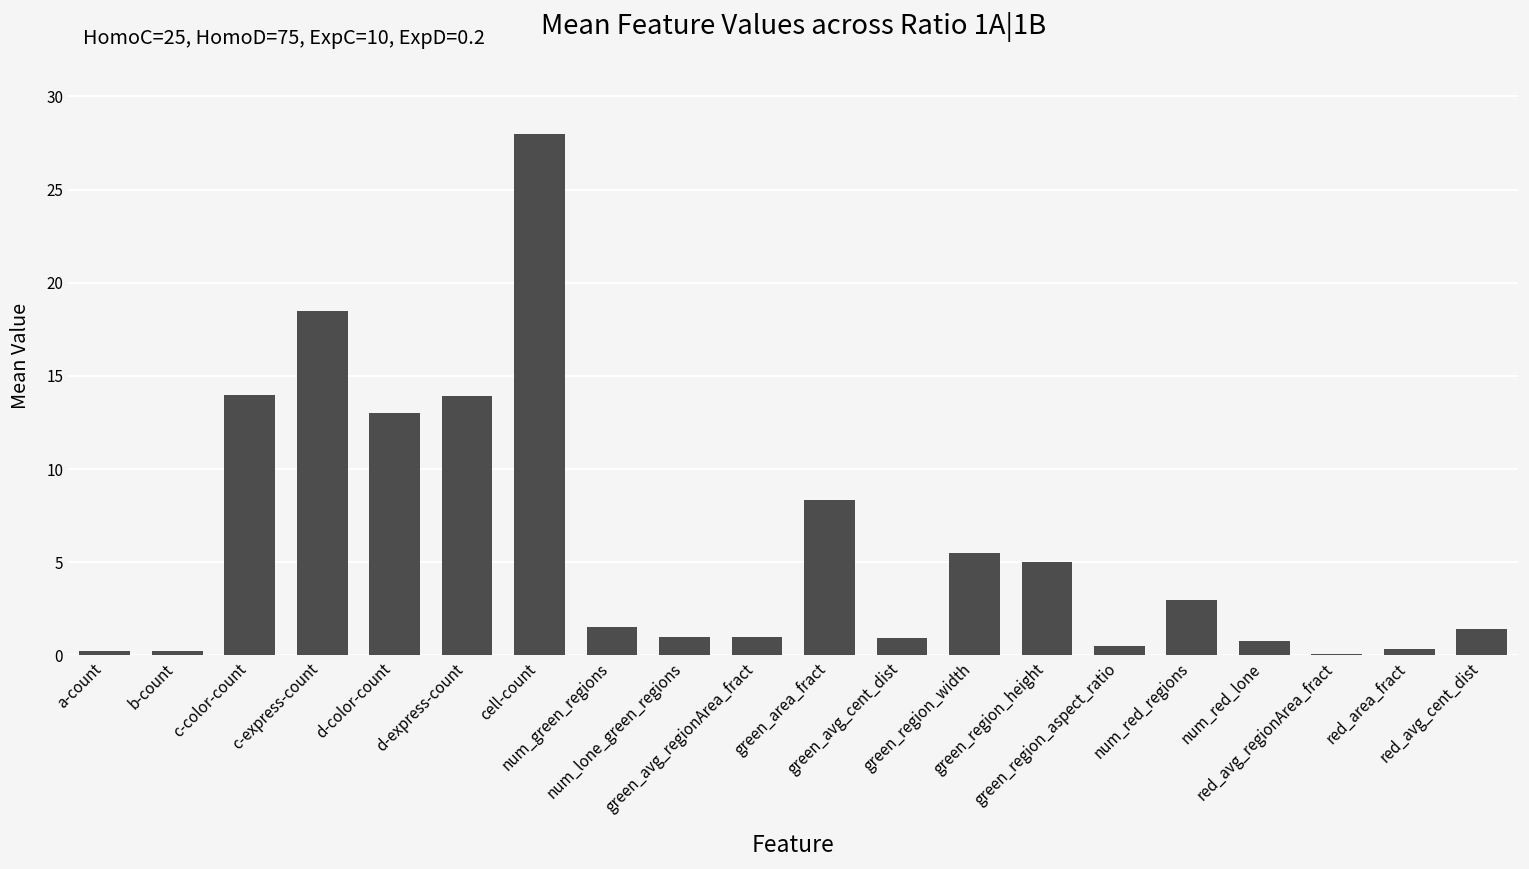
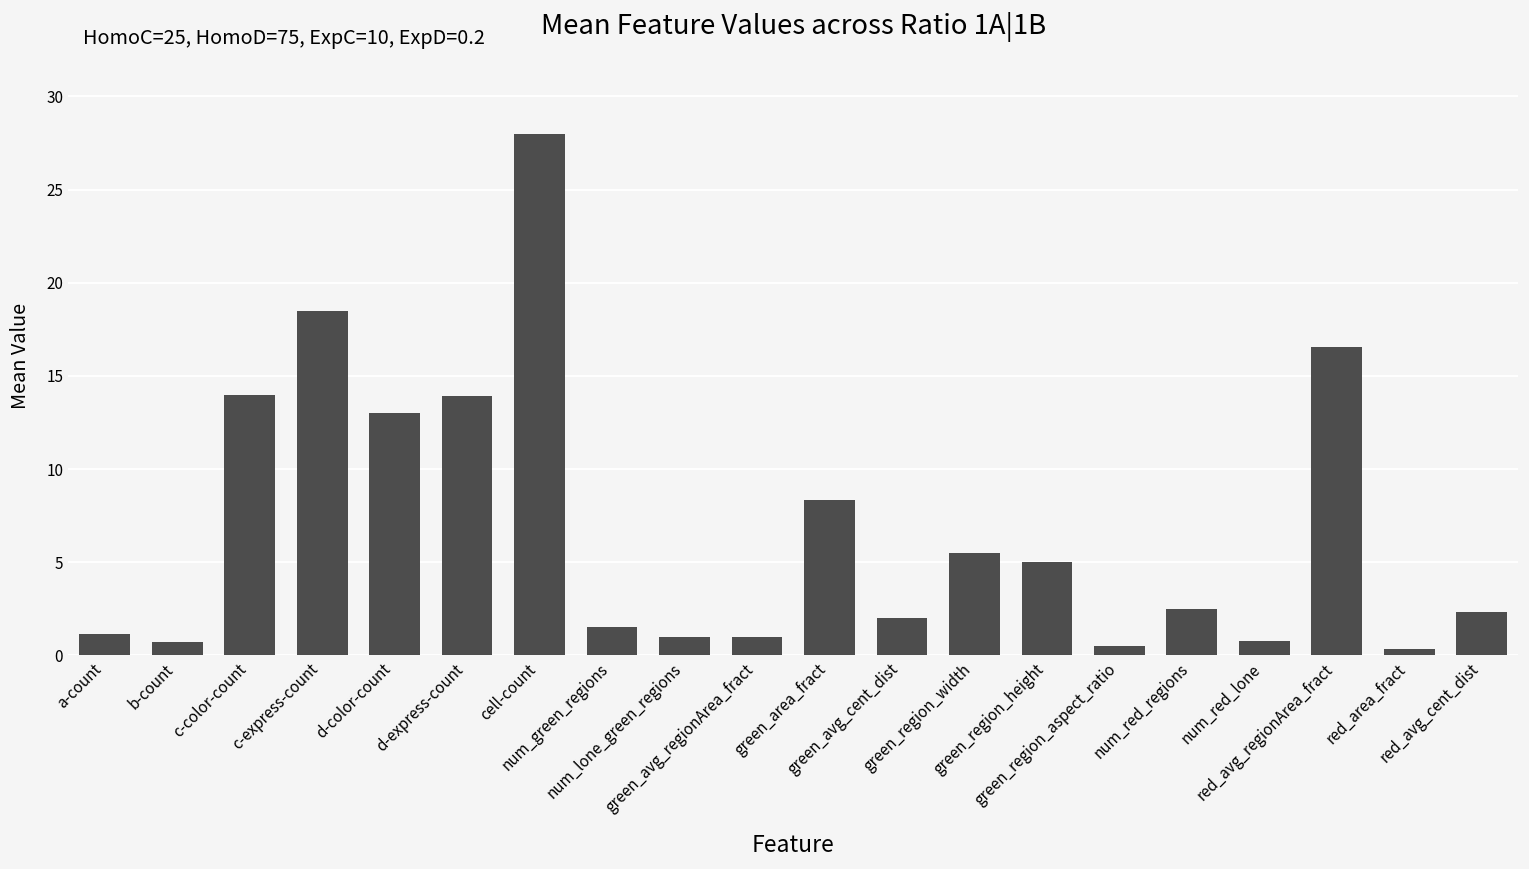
a-count: 0.3 -> 1.1
b-count: 0.2 -> 0.7
green_avg_cent_dist: 0.9 -> 2.0
num_red_regions: 3.0 -> 2.5
red_avg_regionArea_fract: 0.1 -> 16.5
red_avg_cent_dist: 1.4 -> 2.3
